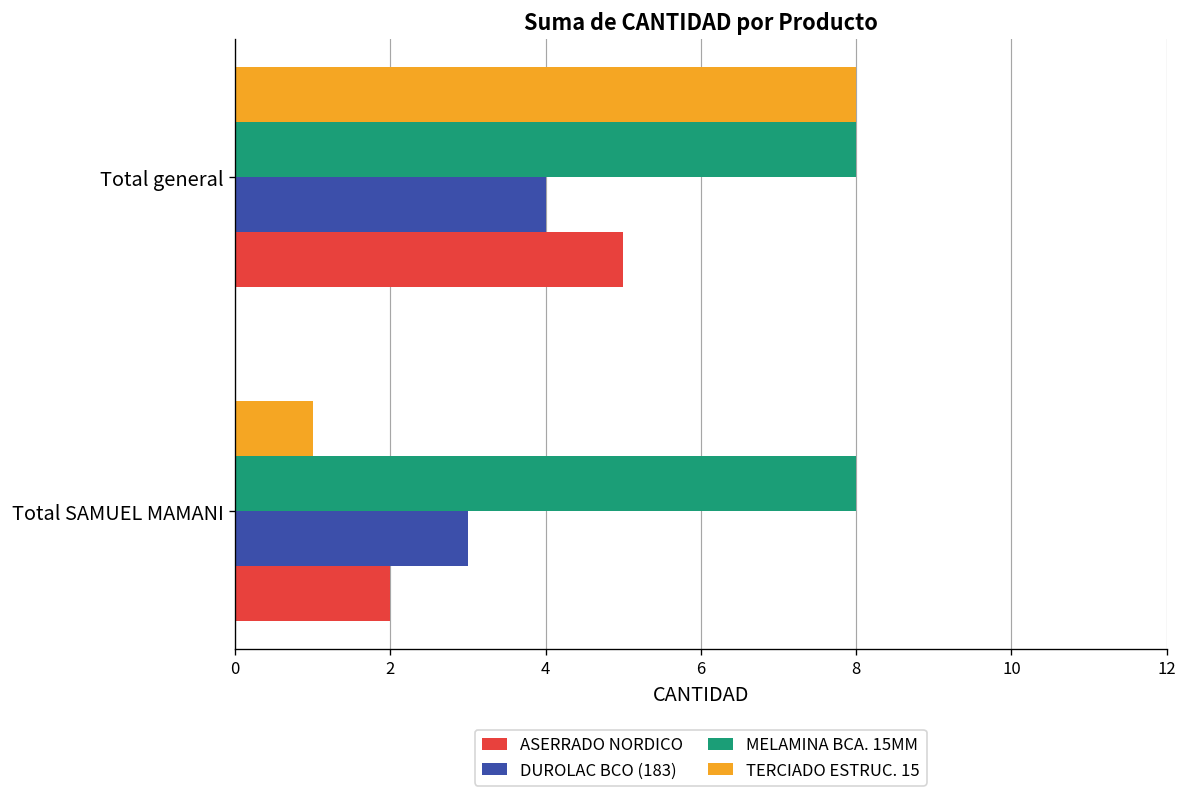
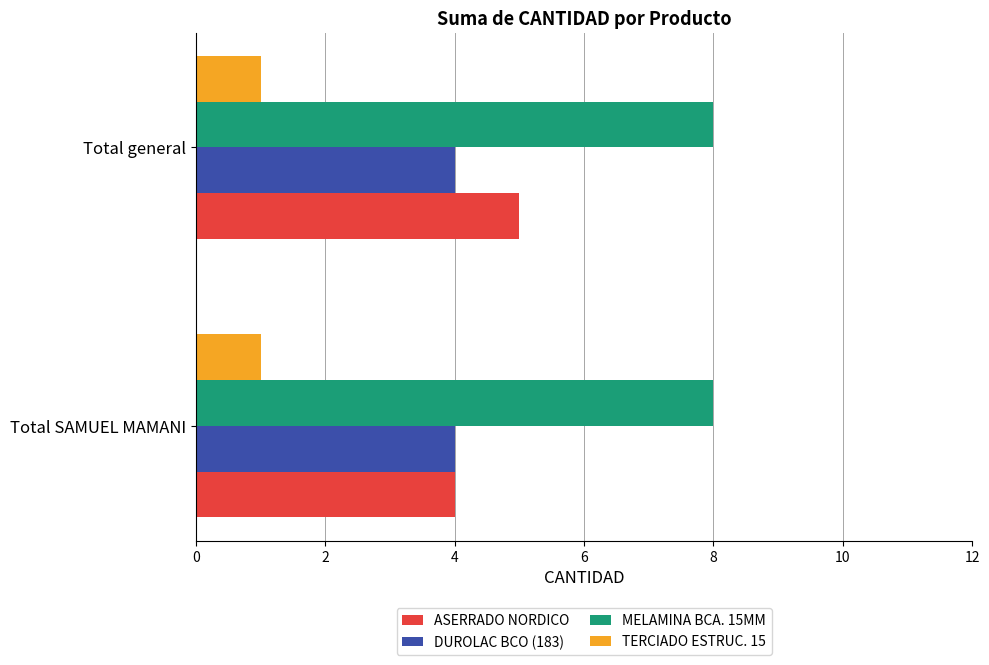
TERCIADO ESTRUC. 15, Total general: 8 -> 1
DUROLAC BCO (183), Total SAMUEL MAMANI: 3 -> 4
ASERRADO NORDICO, Total SAMUEL MAMANI: 2 -> 4
